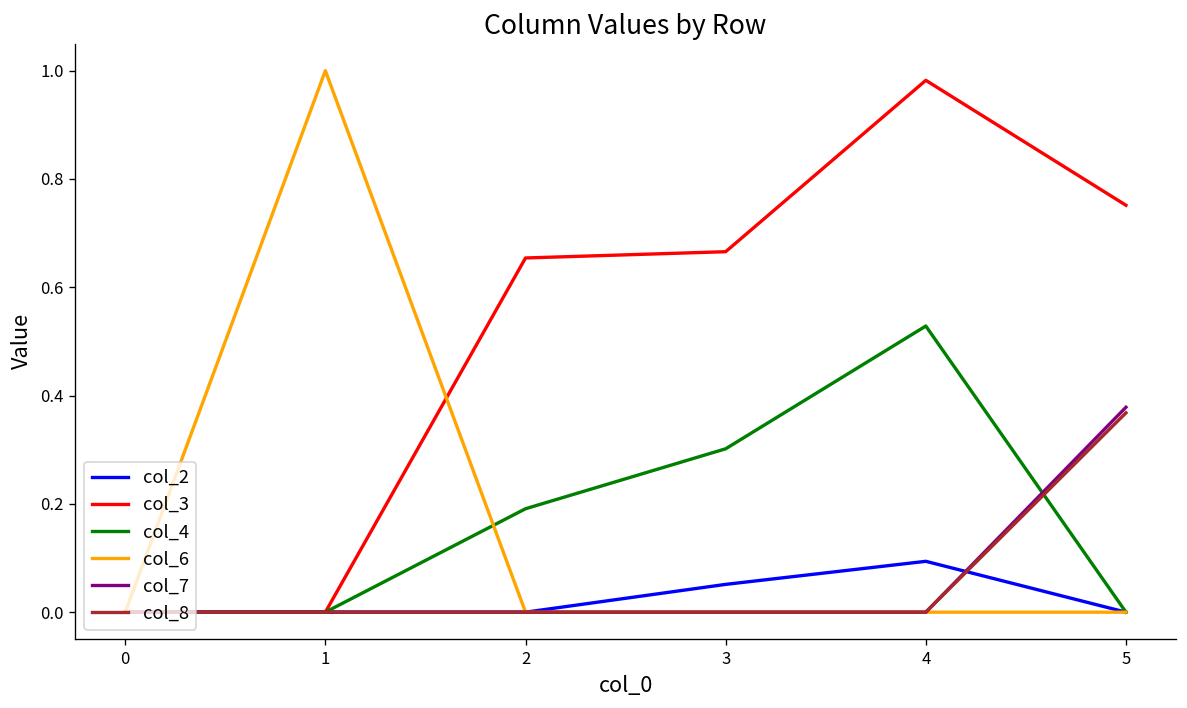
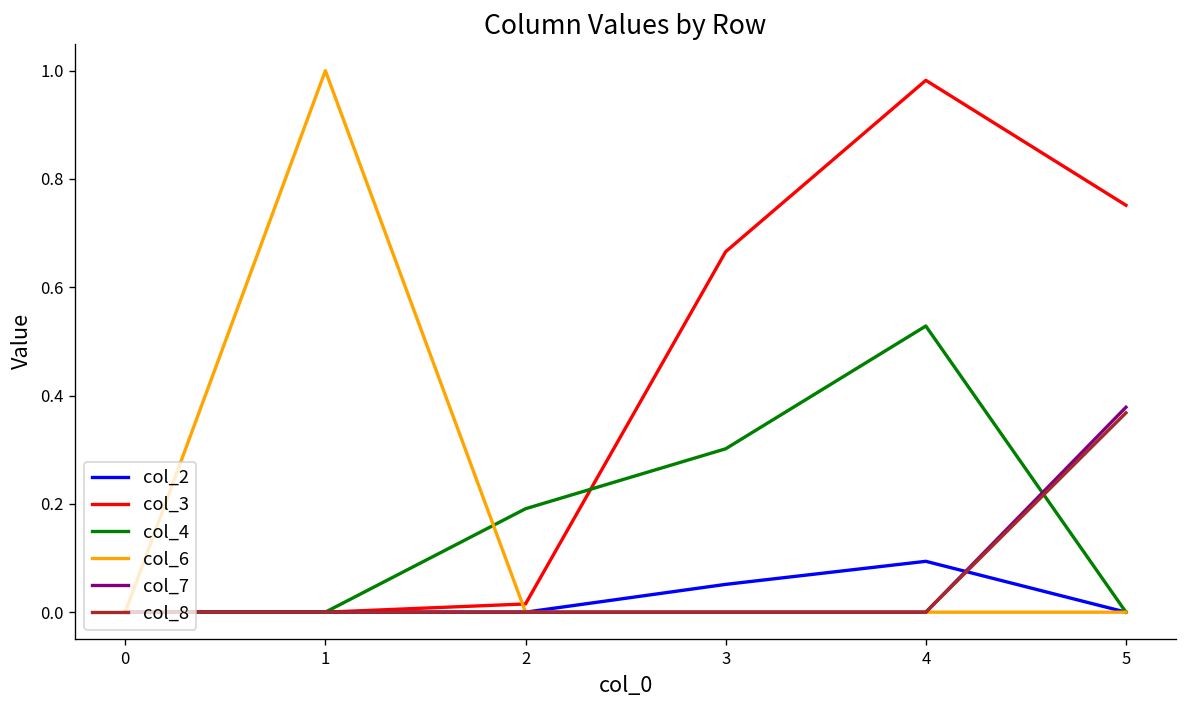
col_3, 2: 0.65 -> 0.02
